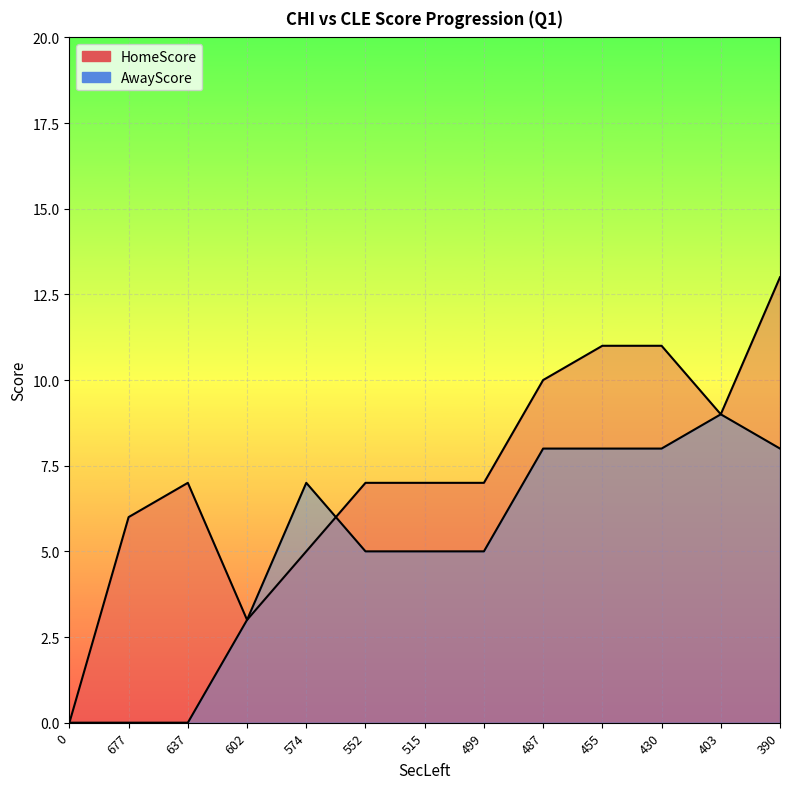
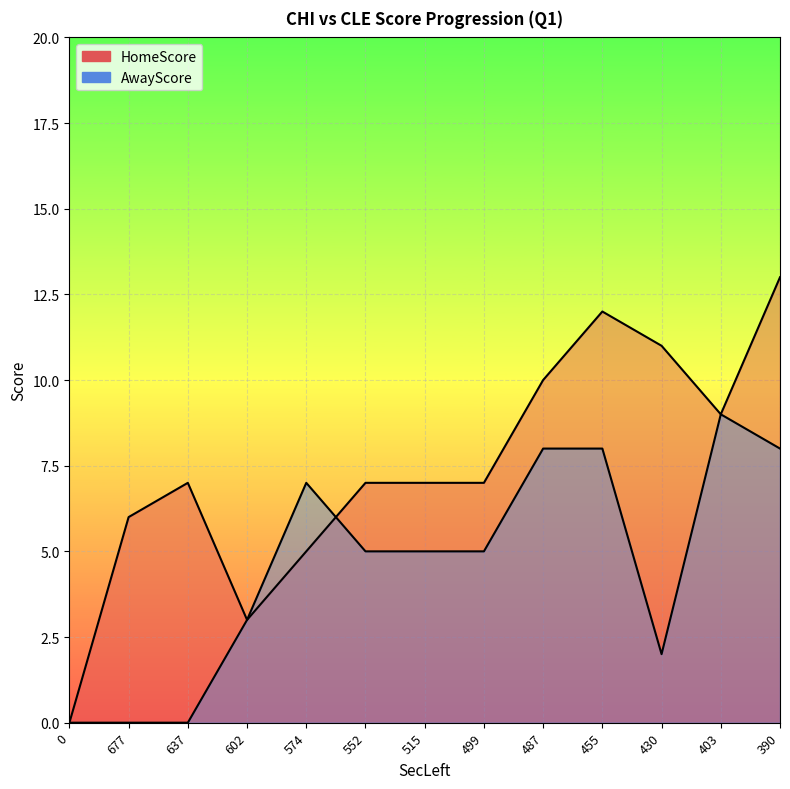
HomeScore, 455: 11 -> 12
AwayScore, 430: 8 -> 2
